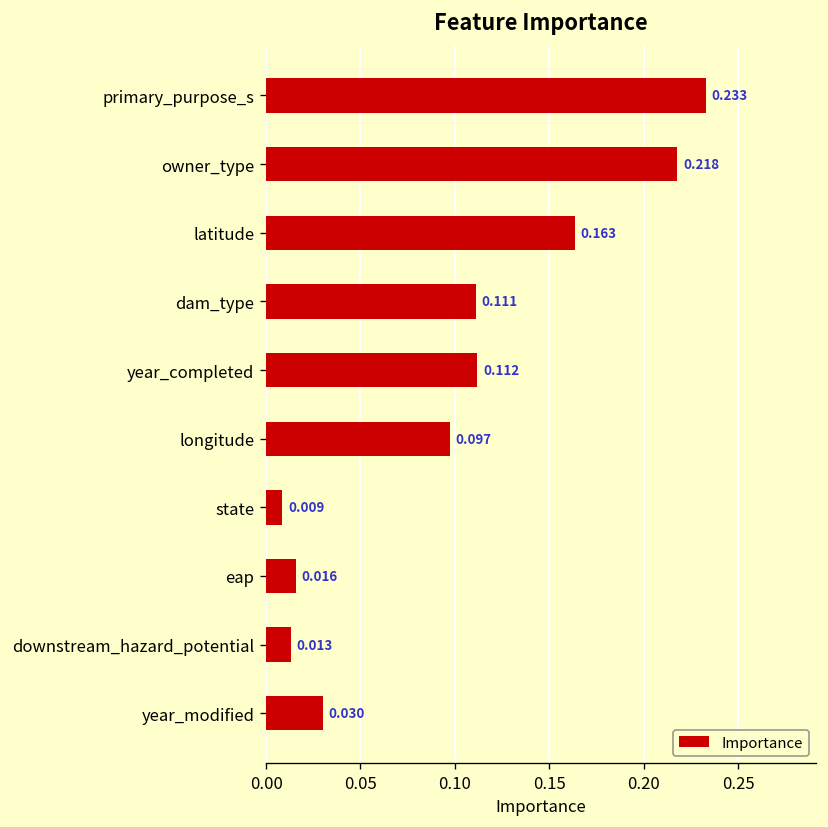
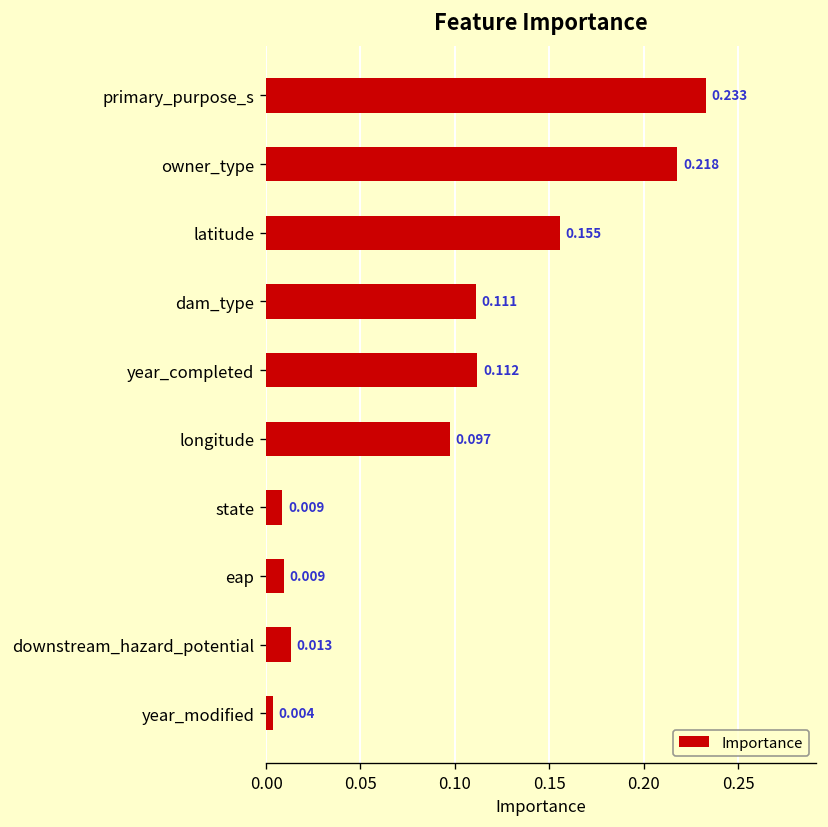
latitude: 0.163 -> 0.155
eap: 0.016 -> 0.009
year_modified: 0.030 -> 0.004
